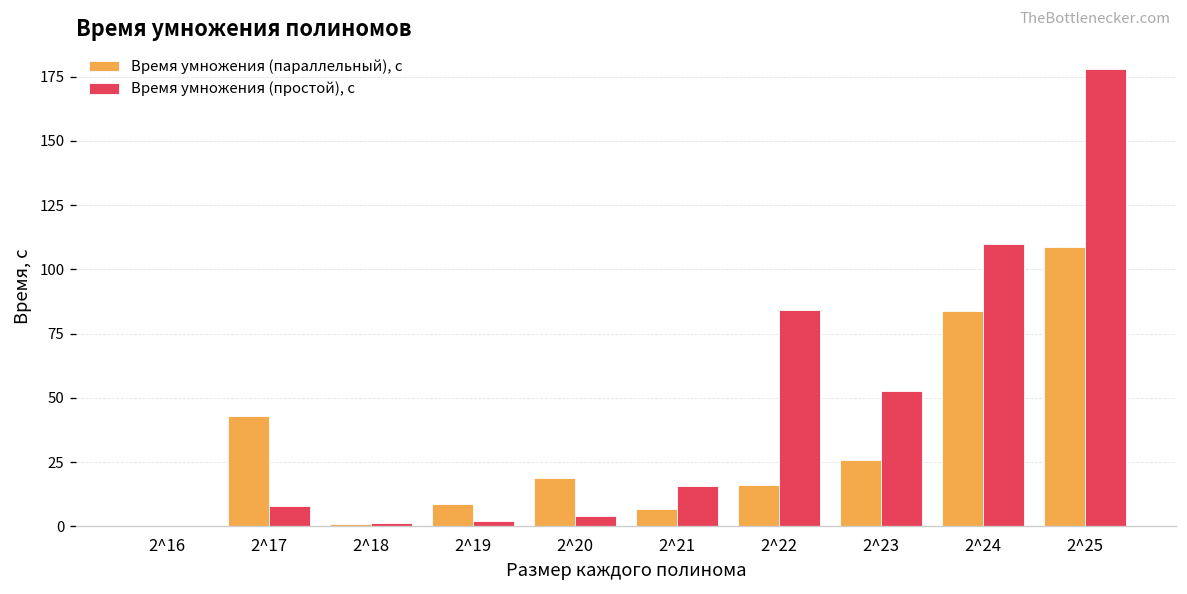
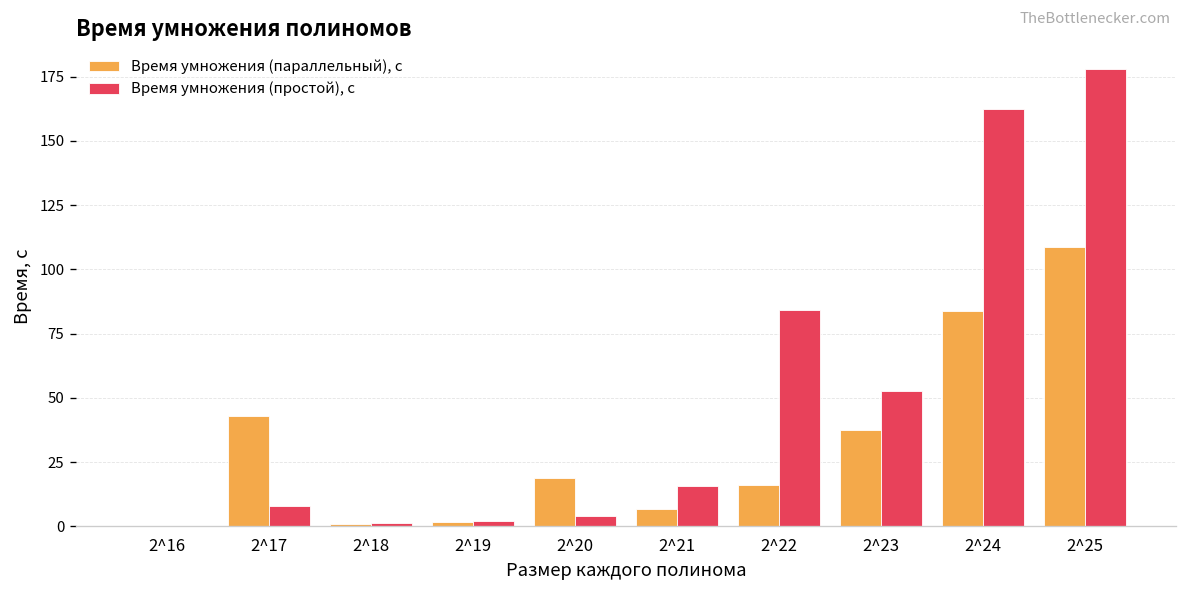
Время умножения (параллельный), с, 2^19: 9 -> 2
Время умножения (параллельный), с, 2^23: 26 -> 37
Время умножения (простой), с, 2^24: 110 -> 162
